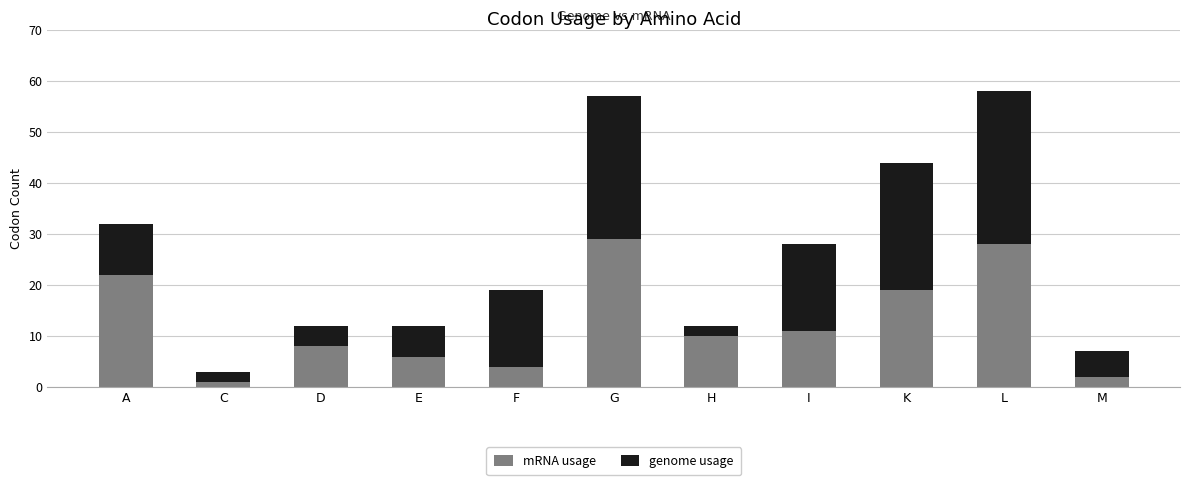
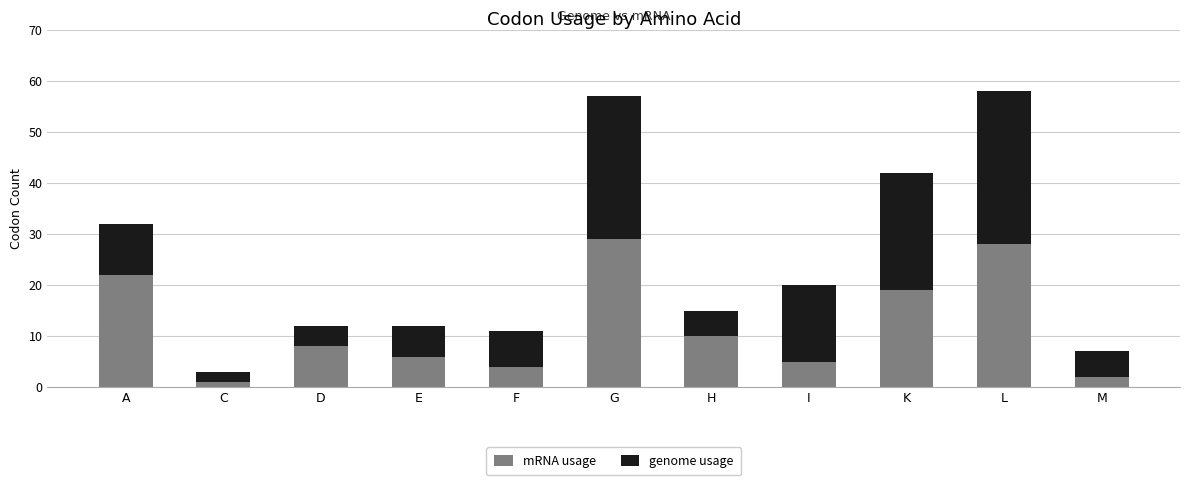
genome usage, F: 15 -> 7
genome usage, H: 2 -> 5
mRNA usage, I: 11 -> 5
genome usage, I: 17 -> 15
genome usage, K: 25 -> 23
